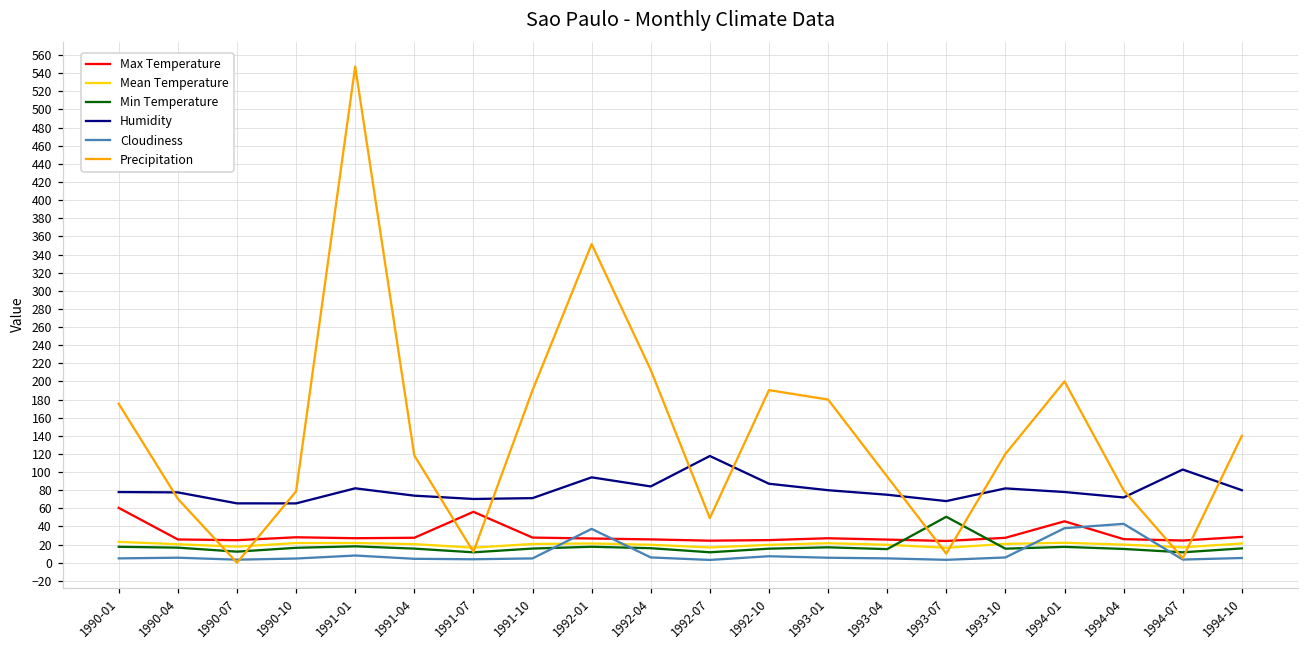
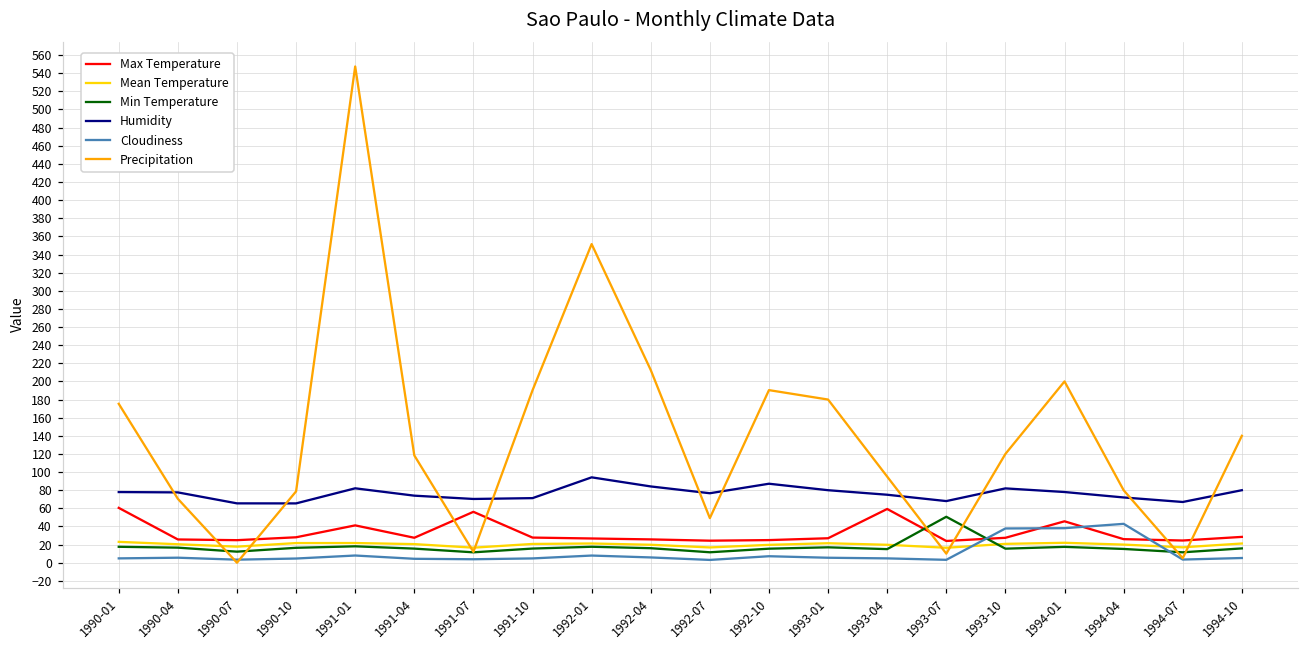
Max Temperature, 1991-01: 30 -> 40
Cloudiness, 1992-01: 40 -> 10
Humidity, 1992-07: 120 -> 80
Max Temperature, 1993-04: 30 -> 60
Cloudiness, 1993-10: 10 -> 40
Humidity, 1994-07: 100 -> 70
